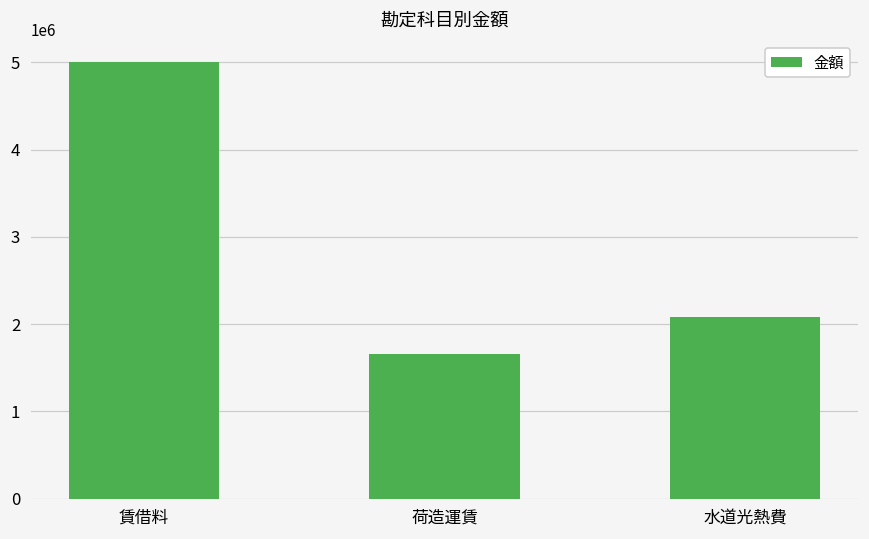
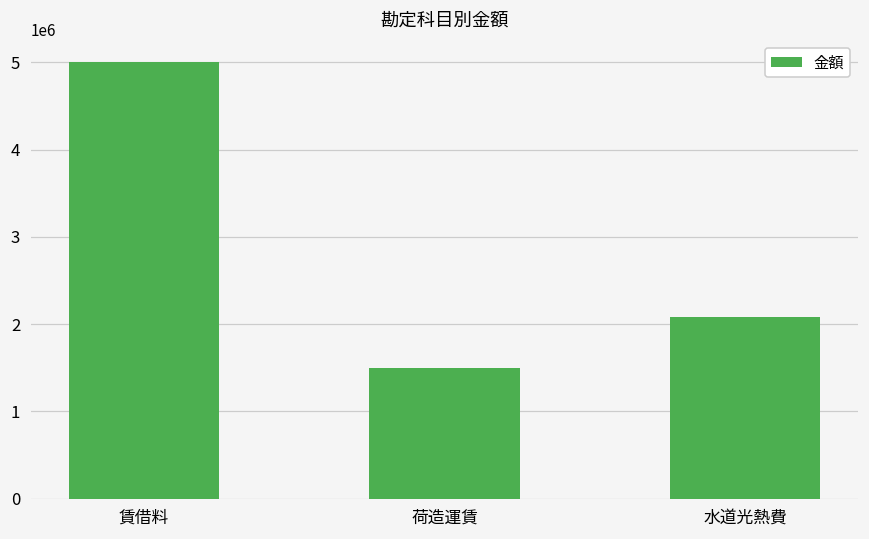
荷造運賃: 1700000 -> 1500000
